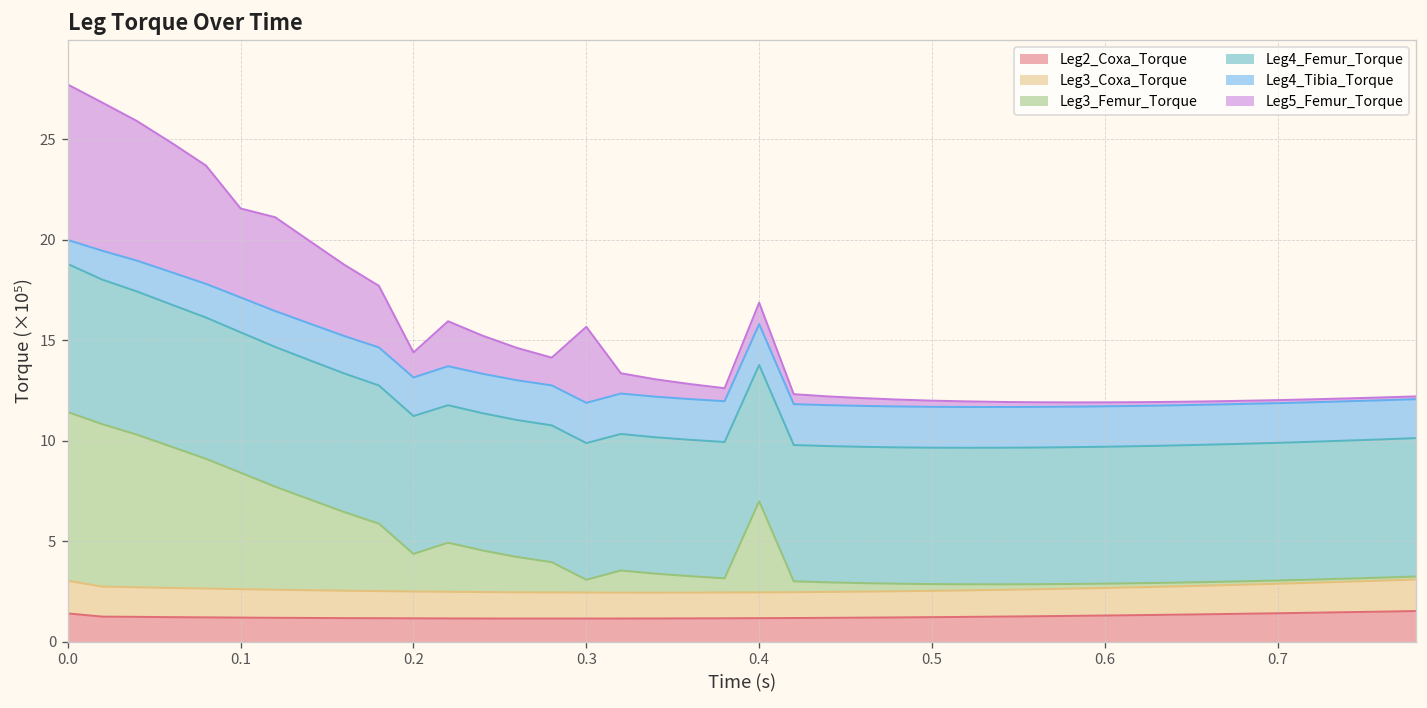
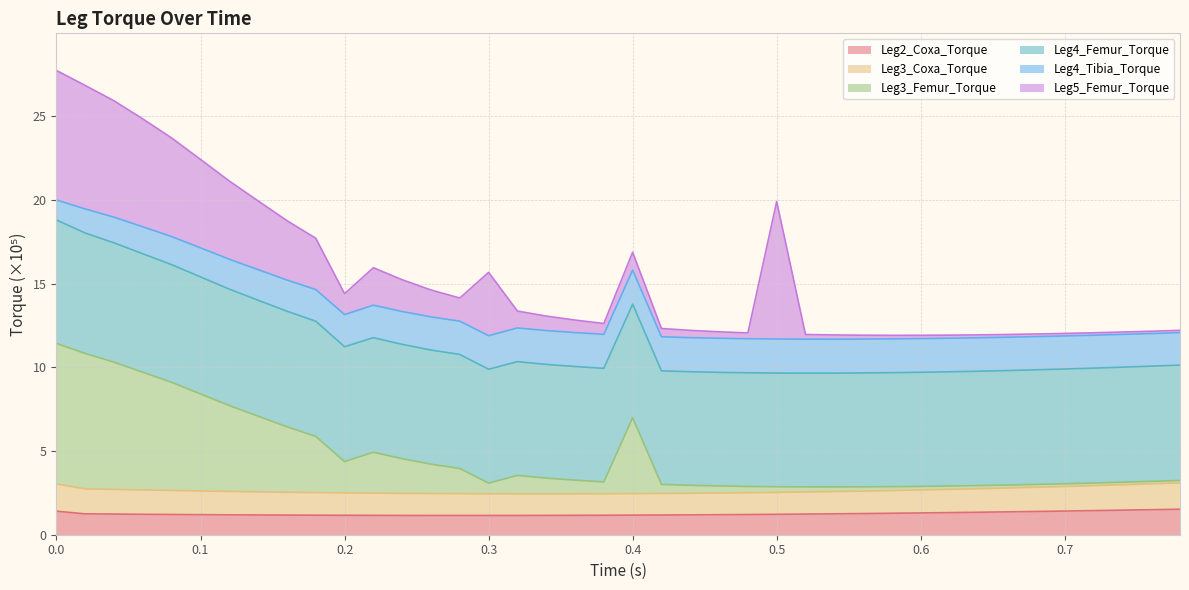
Leg5_Femur_Torque, 0.1: 4.4 -> 5.3
Leg5_Femur_Torque, 0.5: 0.3 -> 8.2
